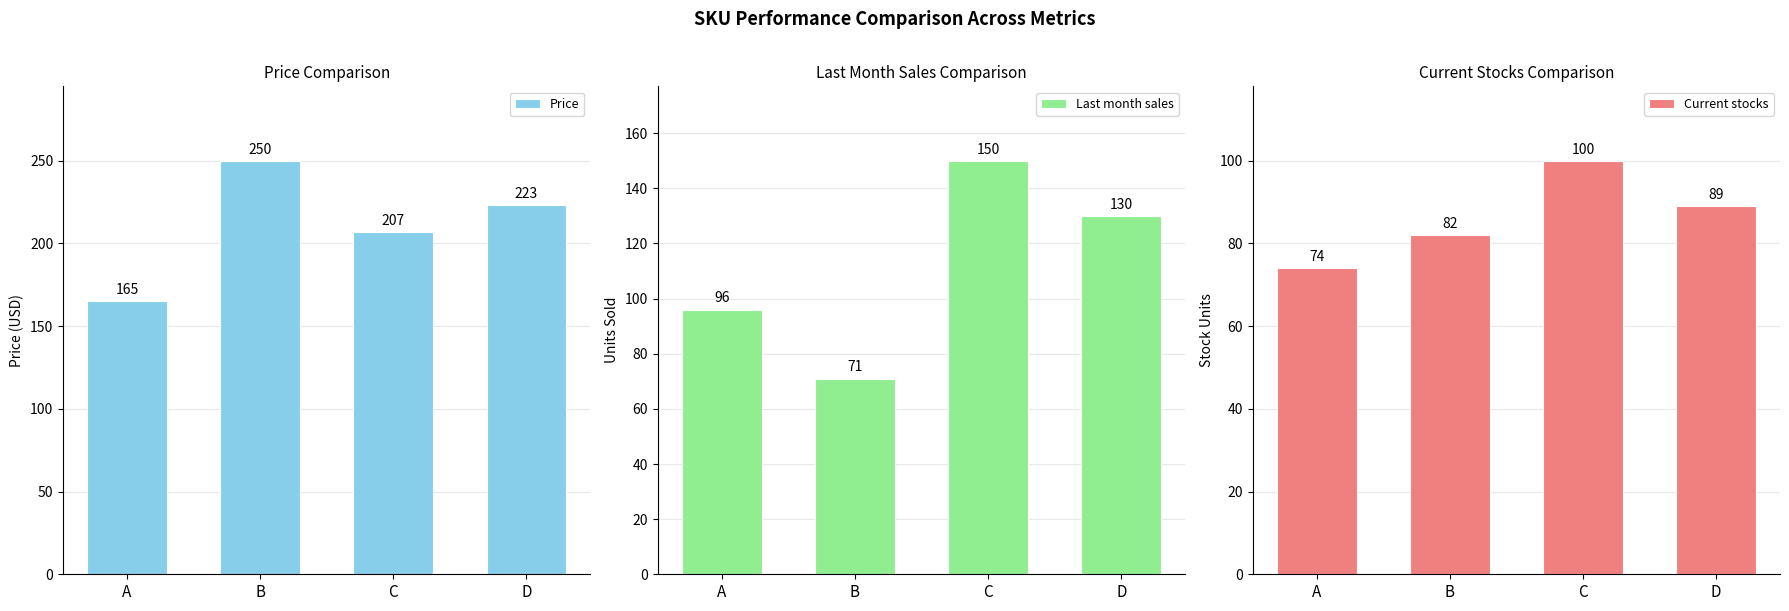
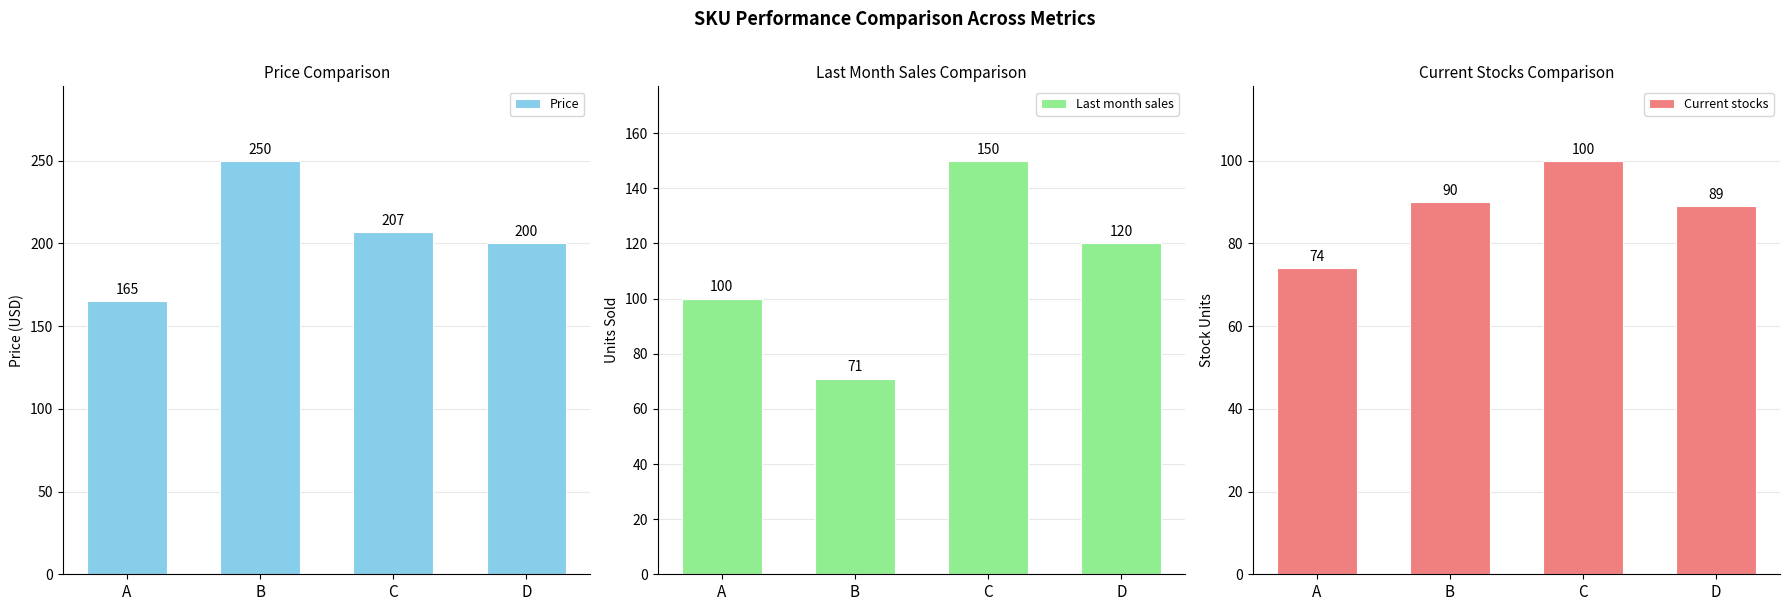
Price Comparison, D: 223 -> 200
Last Month Sales Comparison, A: 96 -> 100
Last Month Sales Comparison, D: 130 -> 120
Current Stocks Comparison, B: 82 -> 90
